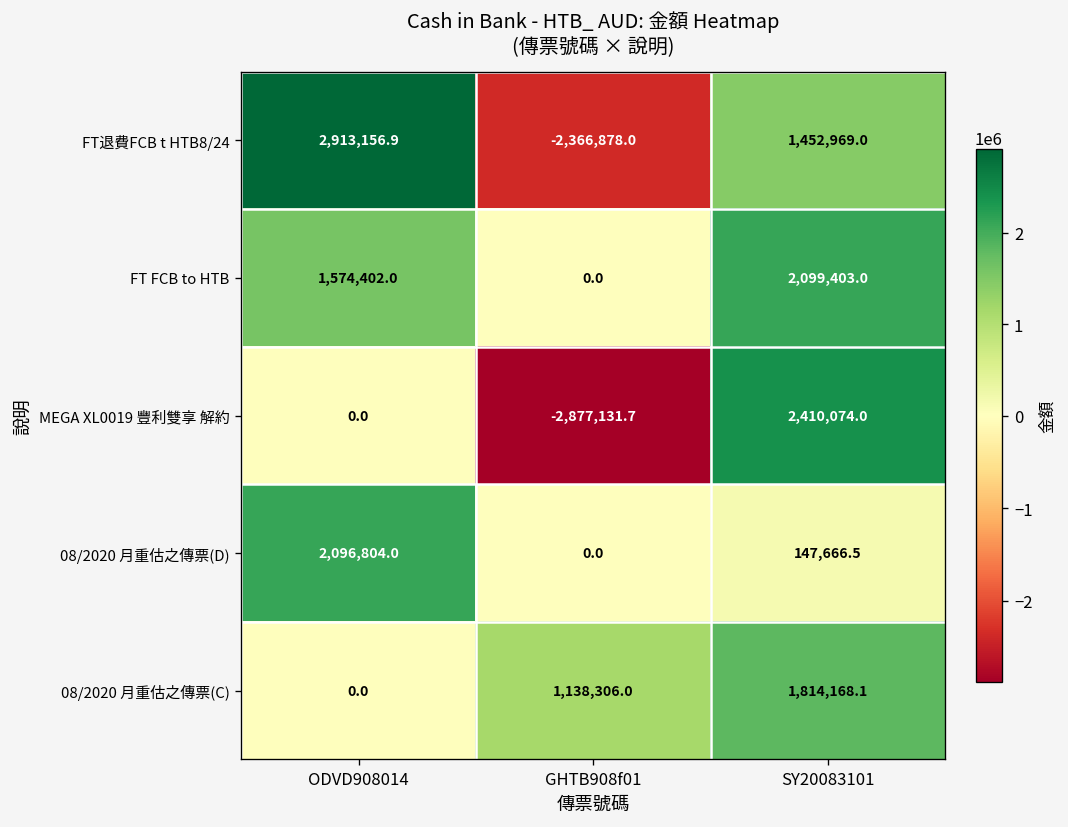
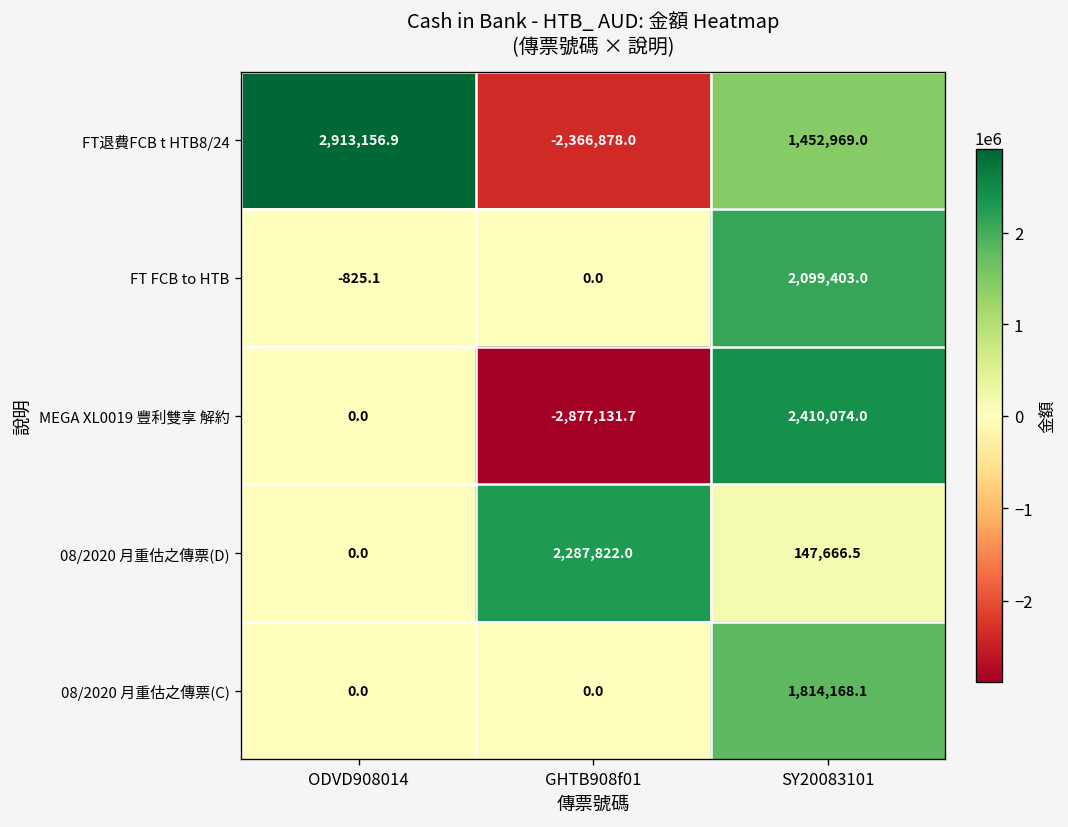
FT FCB to HTB, ODVD908014: 1,574,402.0 -> -825.1
08/2020 月重估之傳票(D), ODVD908014: 2,096,804.0 -> 0.0
08/2020 月重估之傳票(D), GHTB908f01: 0.0 -> 2,287,822.0
08/2020 月重估之傳票(C), GHTB908f01: 1,138,306.0 -> 0.0
